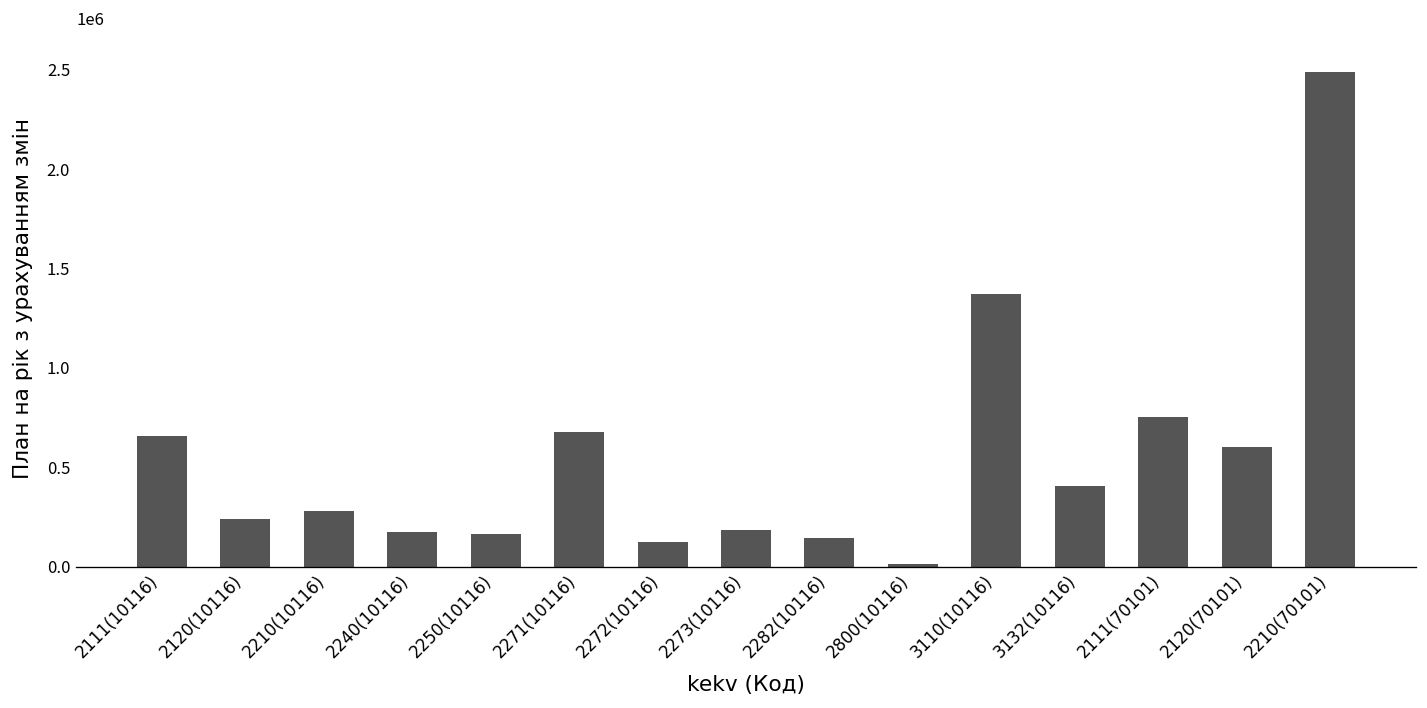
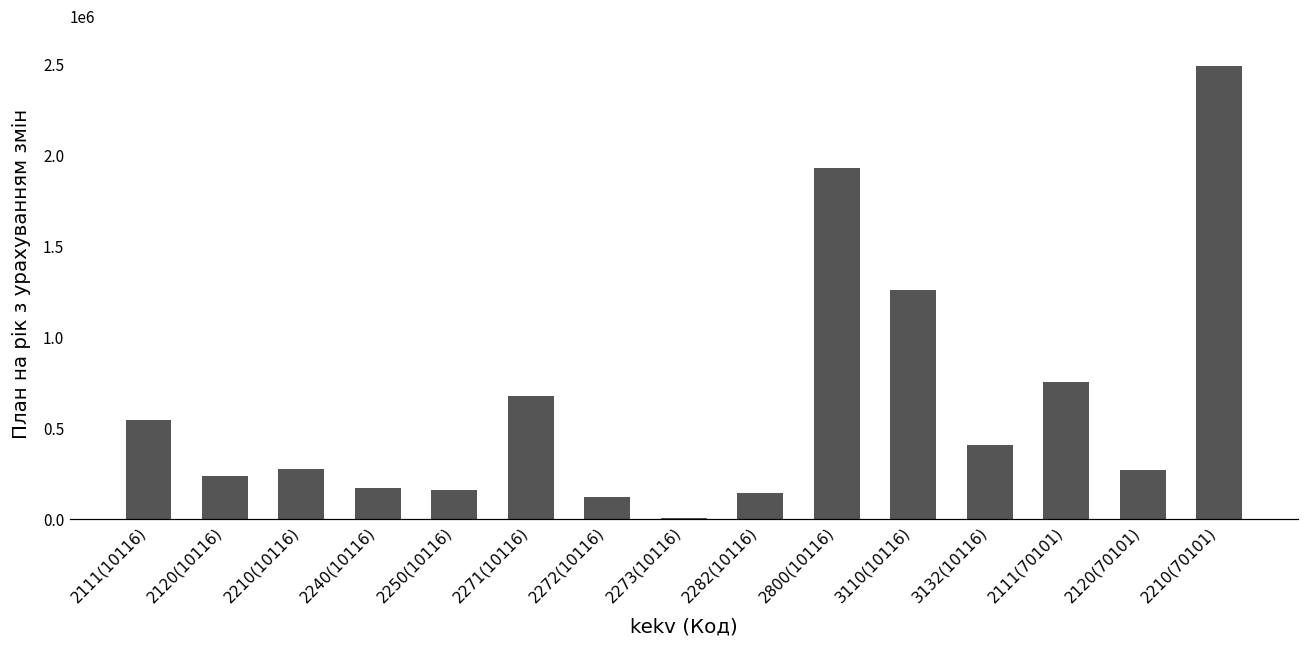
2111(10116): 660000 -> 540000
2273(10116): 190000 -> 10000
2800(10116): 10000 -> 1930000
3110(10116): 1370000 -> 1260000
2120(70101): 600000 -> 270000
